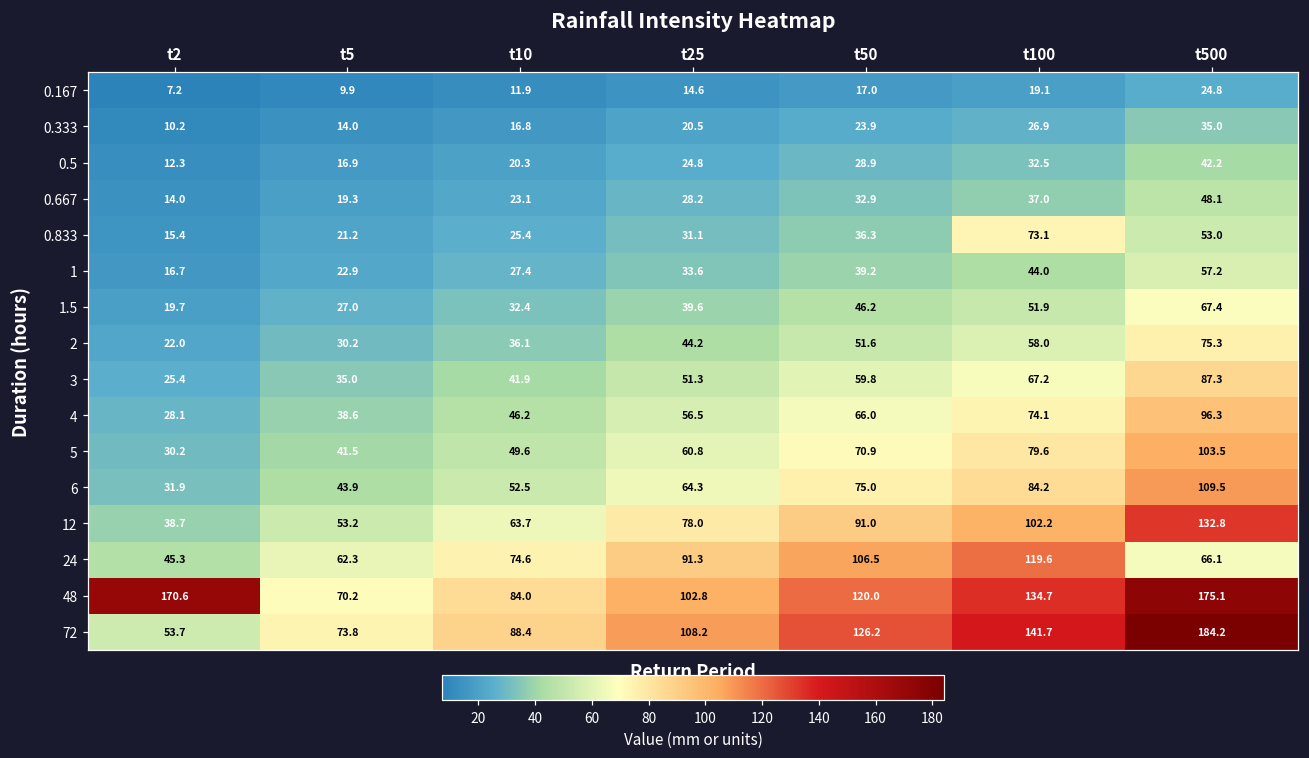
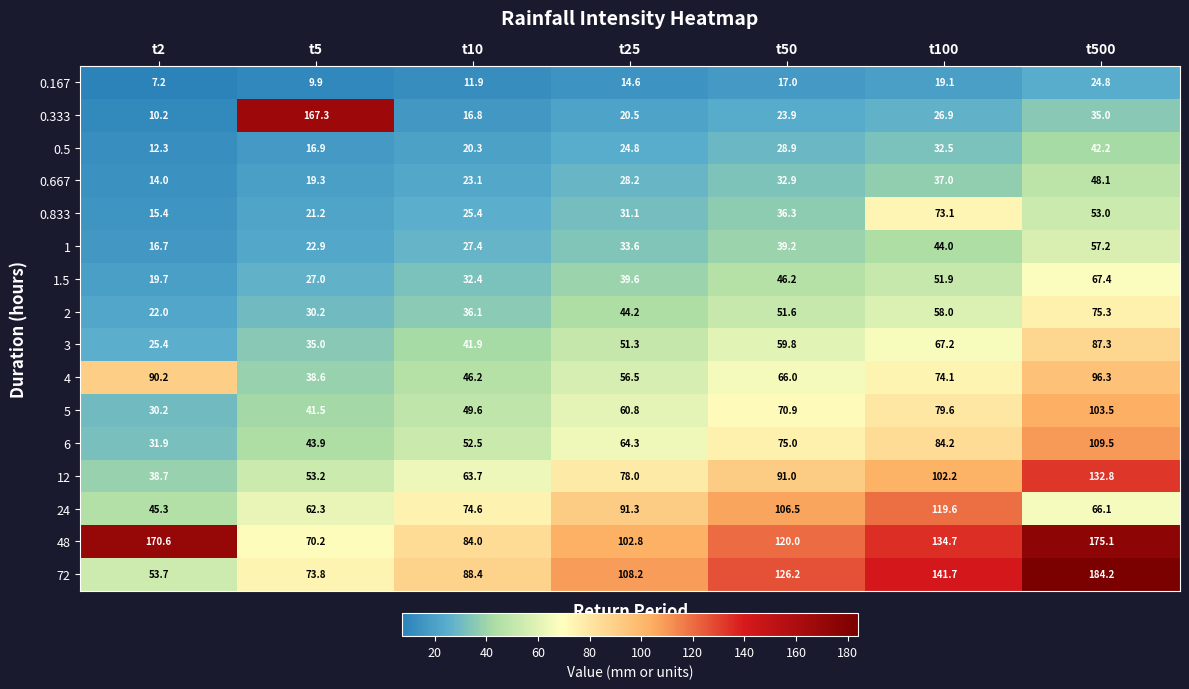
0.333, t5: 14.0 -> 167.3
4, t2: 28.1 -> 90.2
